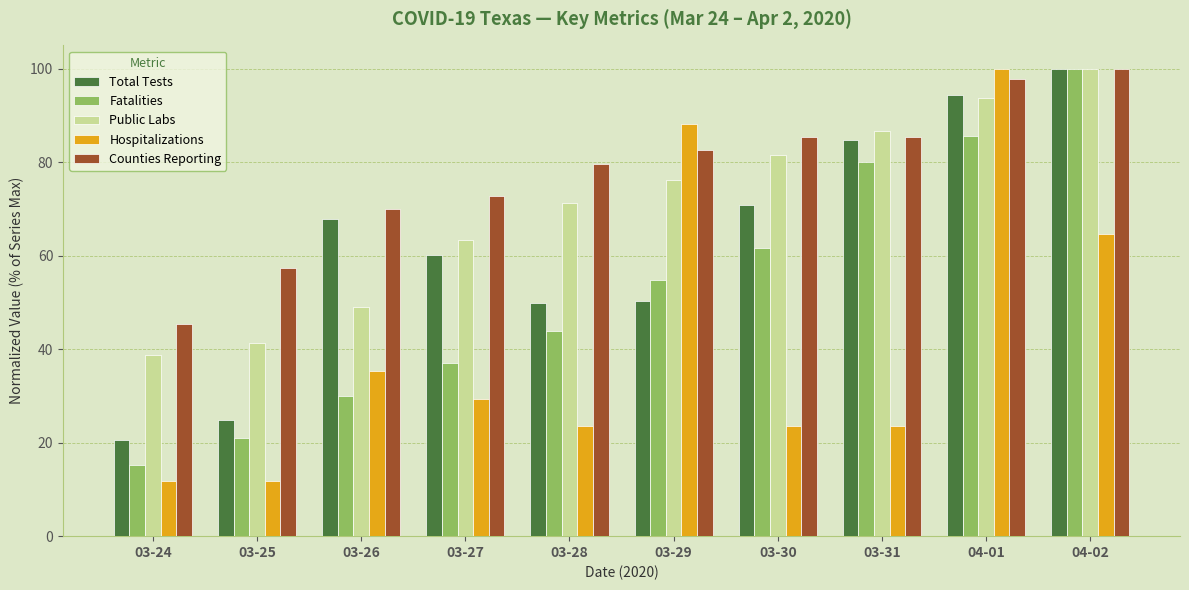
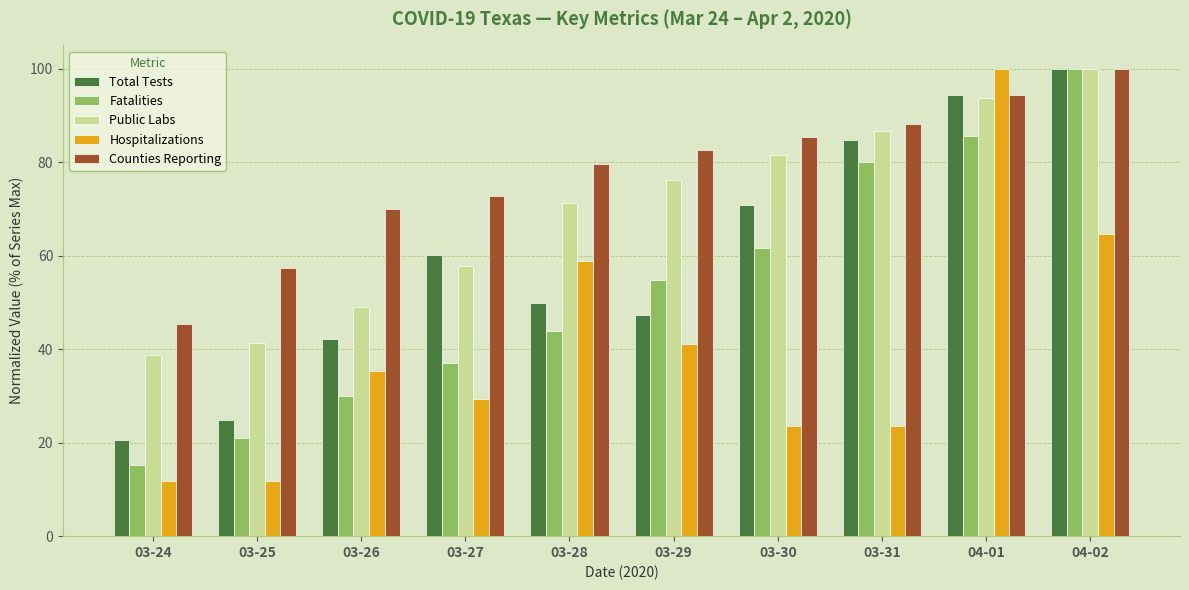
Total Tests, 03-26: 68 -> 42
Public Labs, 03-27: 63 -> 58
Hospitalizations, 03-28: 24 -> 59
Total Tests, 03-29: 50 -> 47
Hospitalizations, 03-29: 88 -> 41
Counties Reporting, 03-31: 85 -> 88
Counties Reporting, 04-01: 98 -> 94
